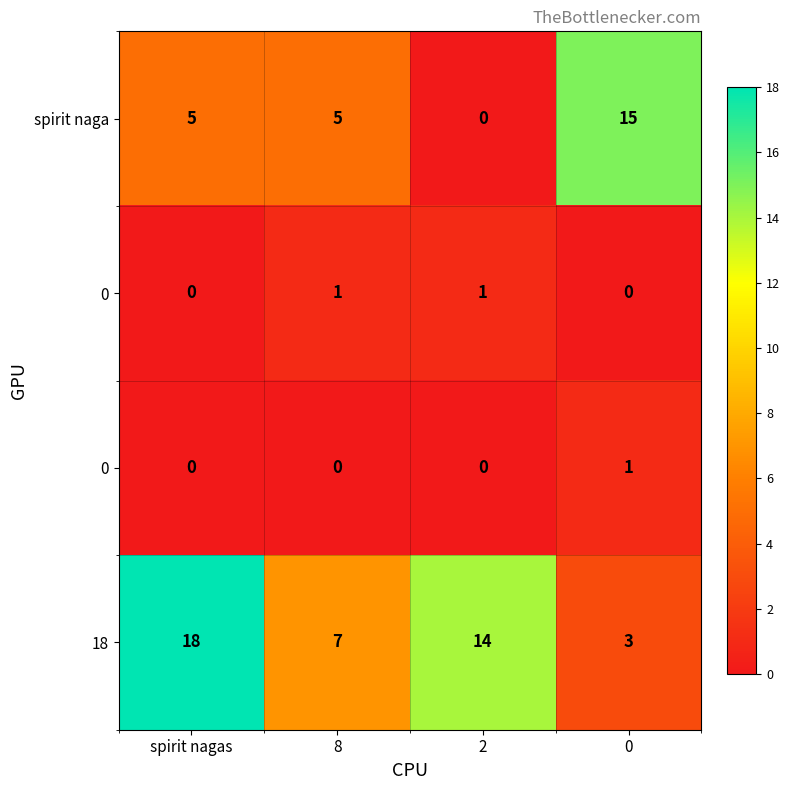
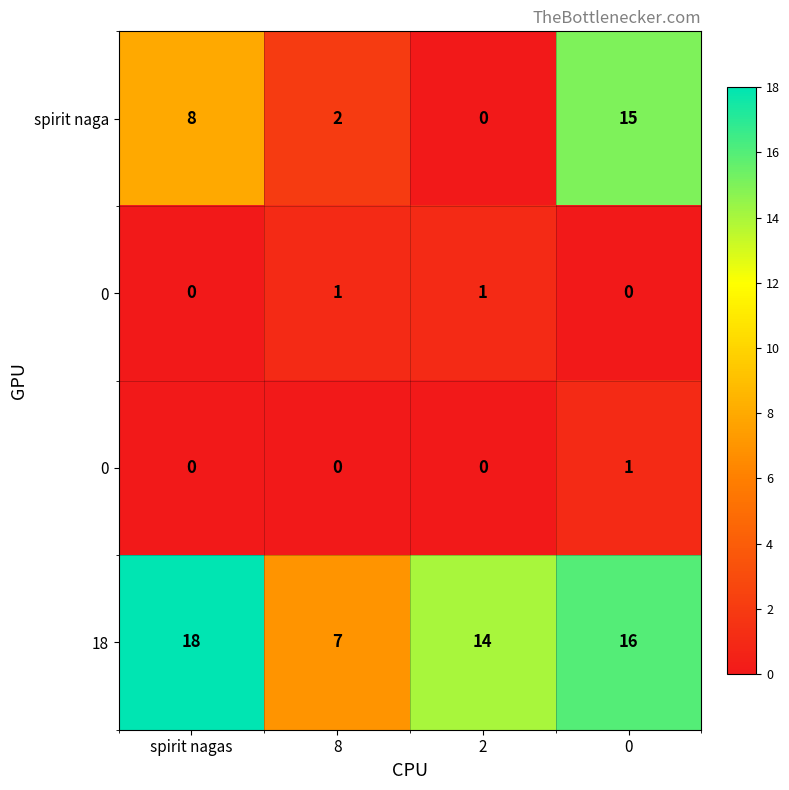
spirit naga, spirit nagas: 5 -> 8
spirit naga, 8: 5 -> 2
18, 0: 3 -> 16
